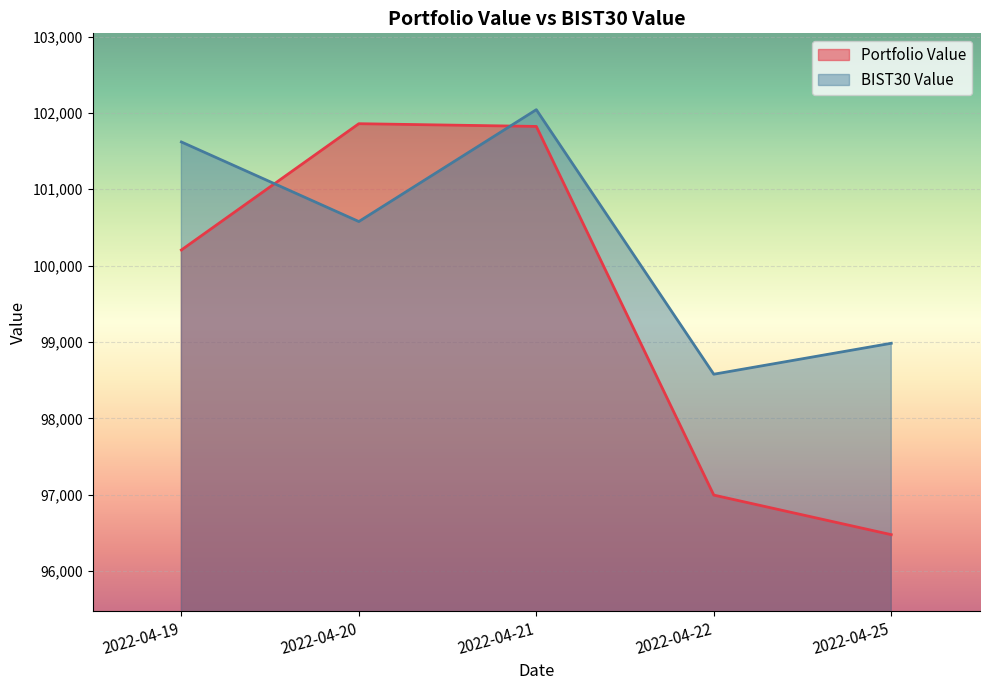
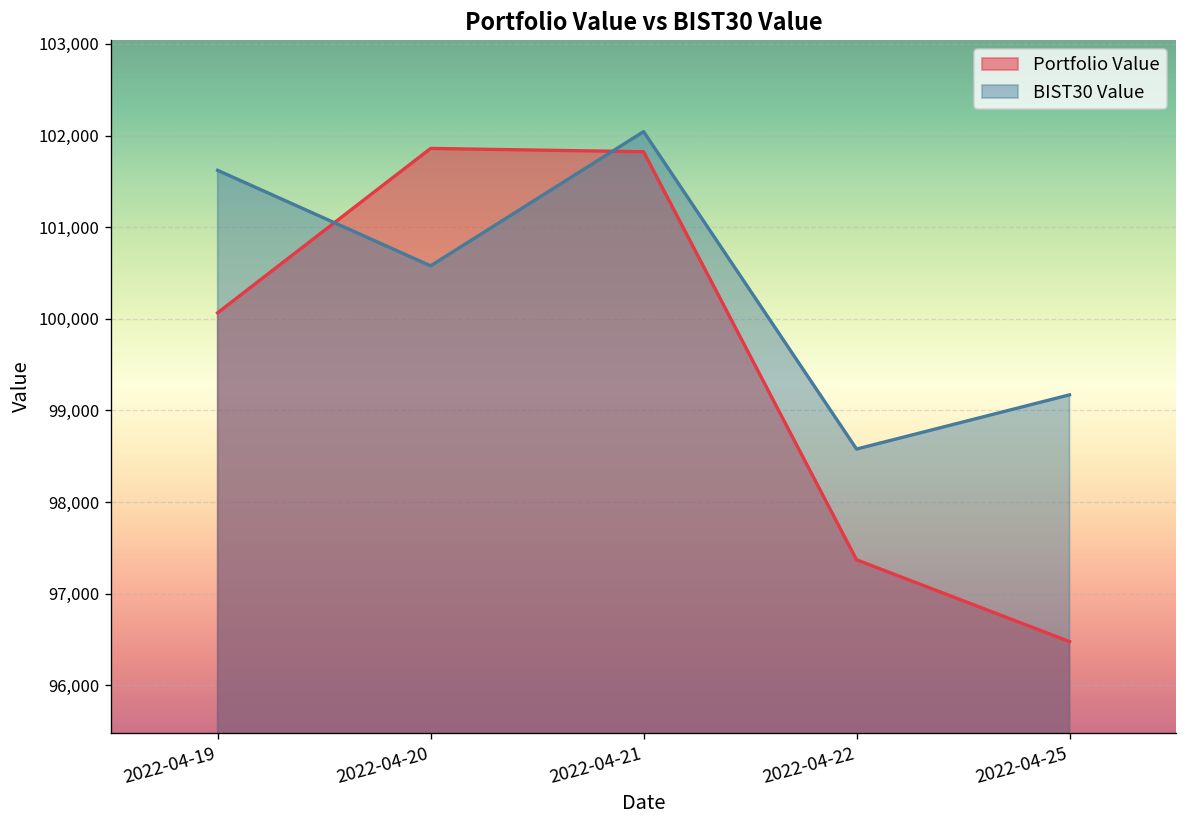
Portfolio Value, 2022-04-19: 100,200 -> 100,100
Portfolio Value, 2022-04-22: 97,000 -> 97,400
BIST30 Value, 2022-04-25: 99,000 -> 99,200
